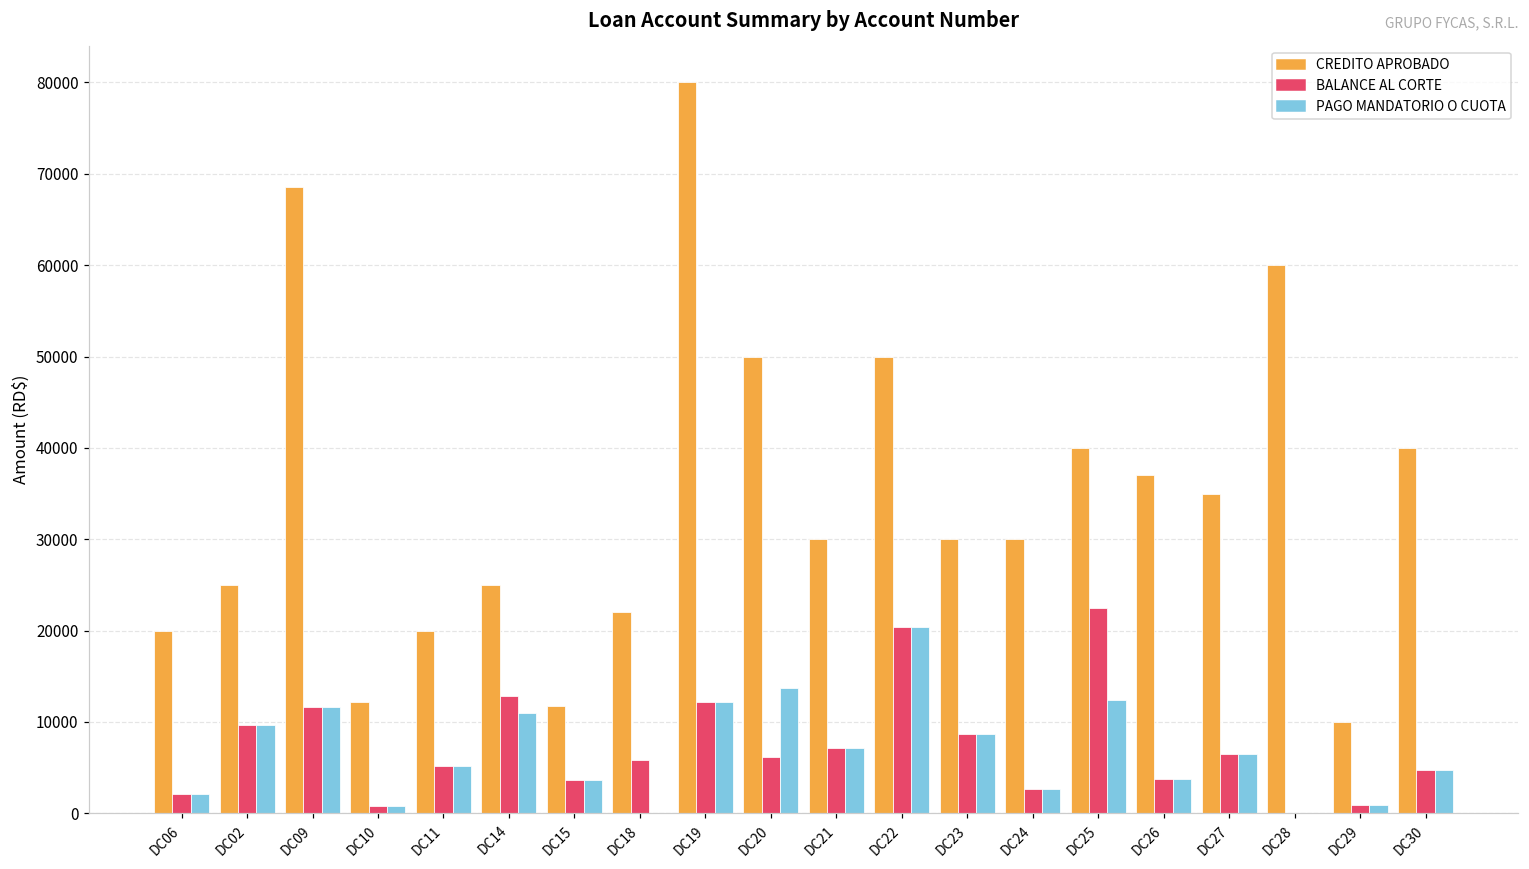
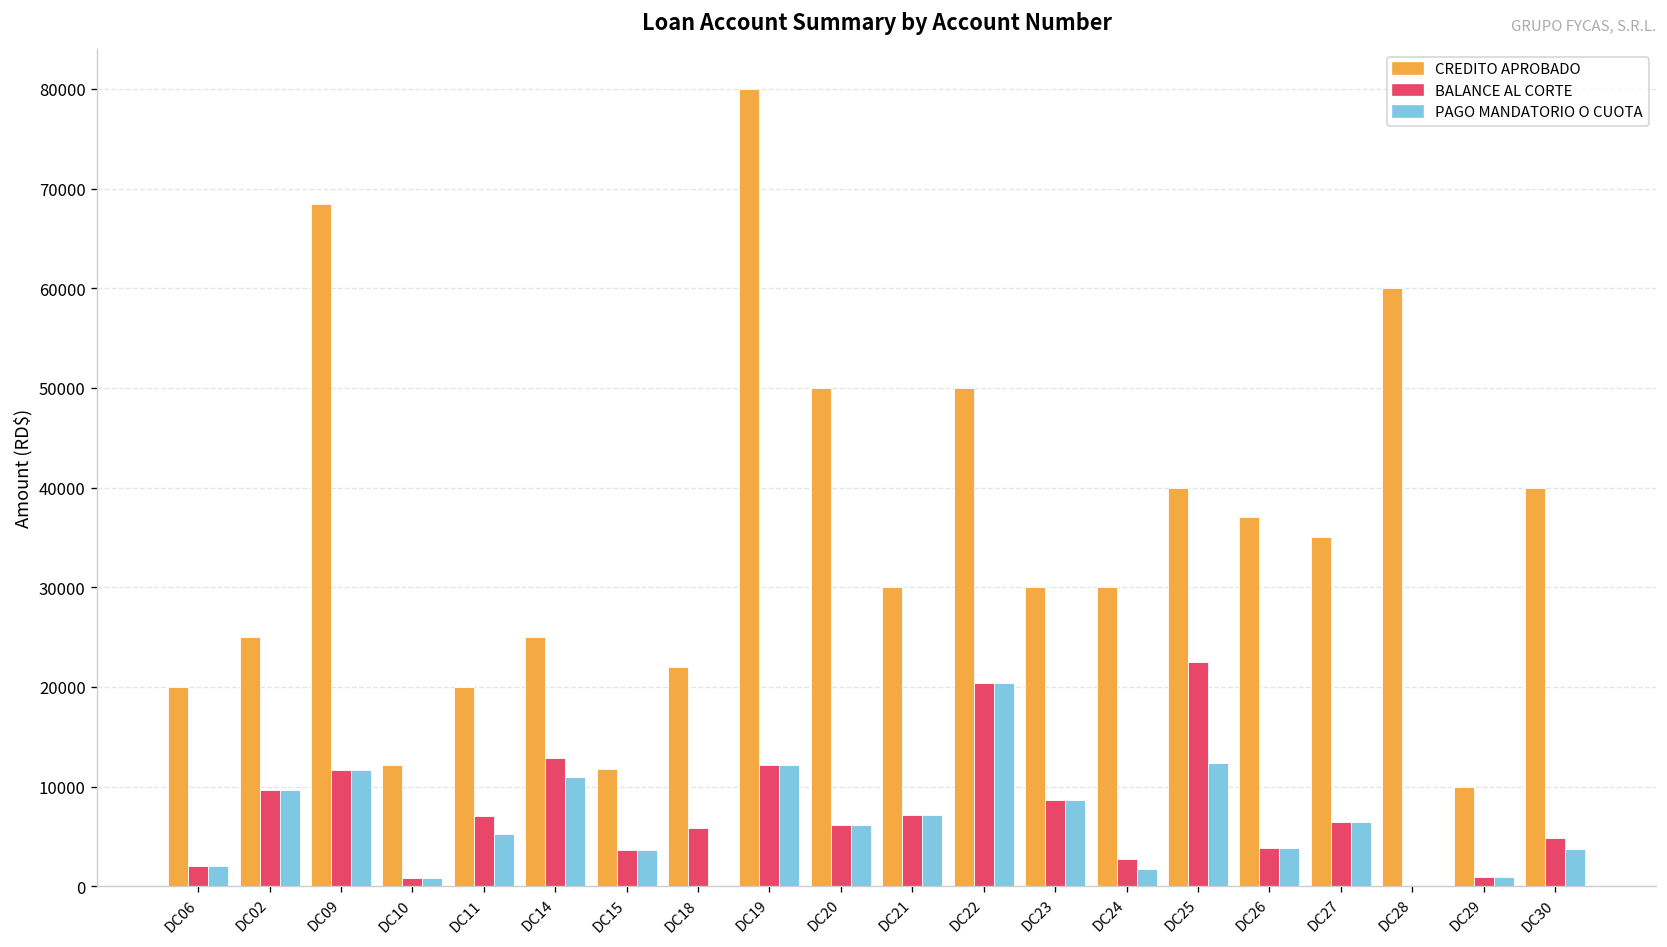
BALANCE AL CORTE, DC11: 5000 -> 7000
PAGO MANDATORIO O CUOTA, DC20: 14000 -> 6000
PAGO MANDATORIO O CUOTA, DC24: 3000 -> 2000
PAGO MANDATORIO O CUOTA, DC30: 5000 -> 4000
